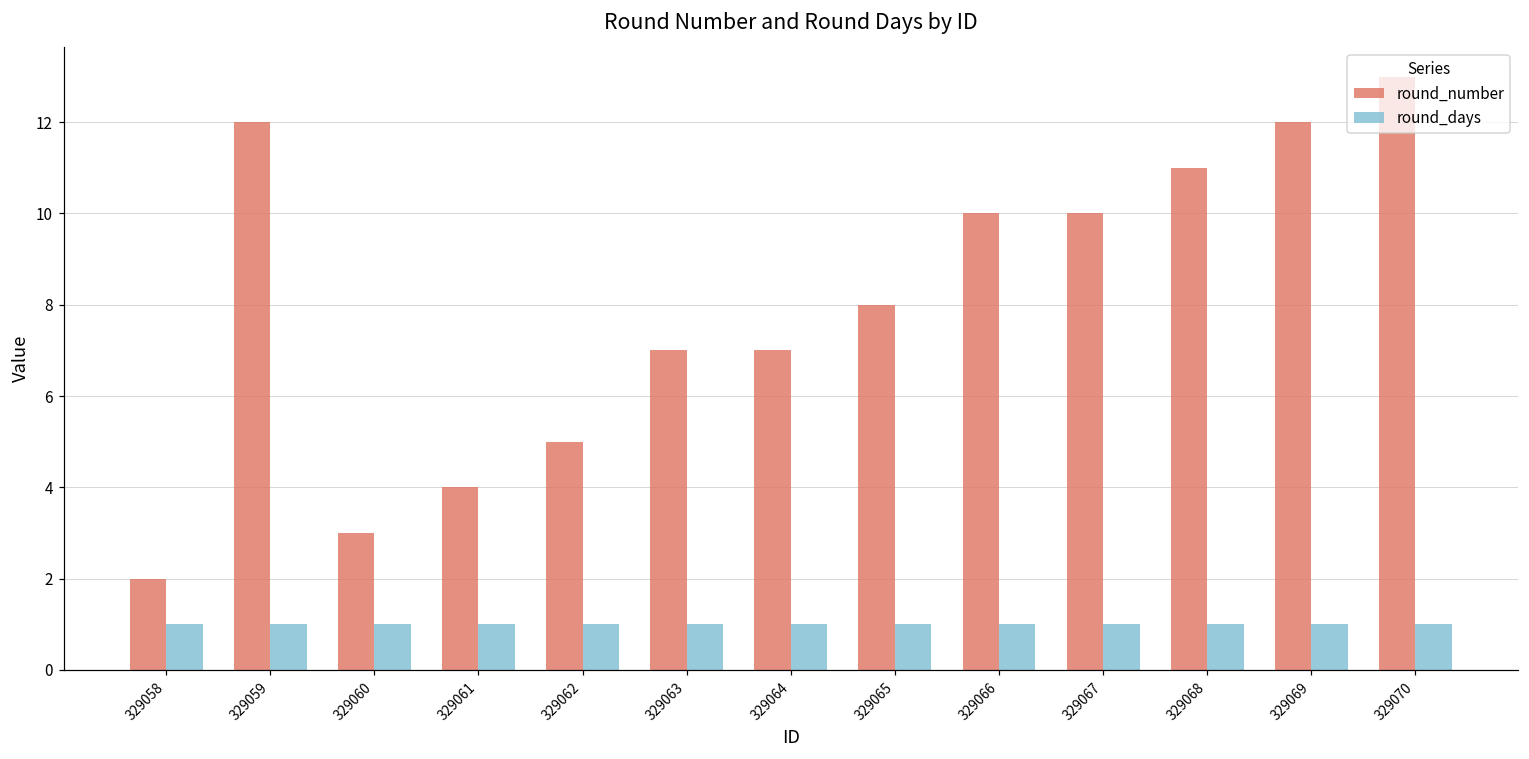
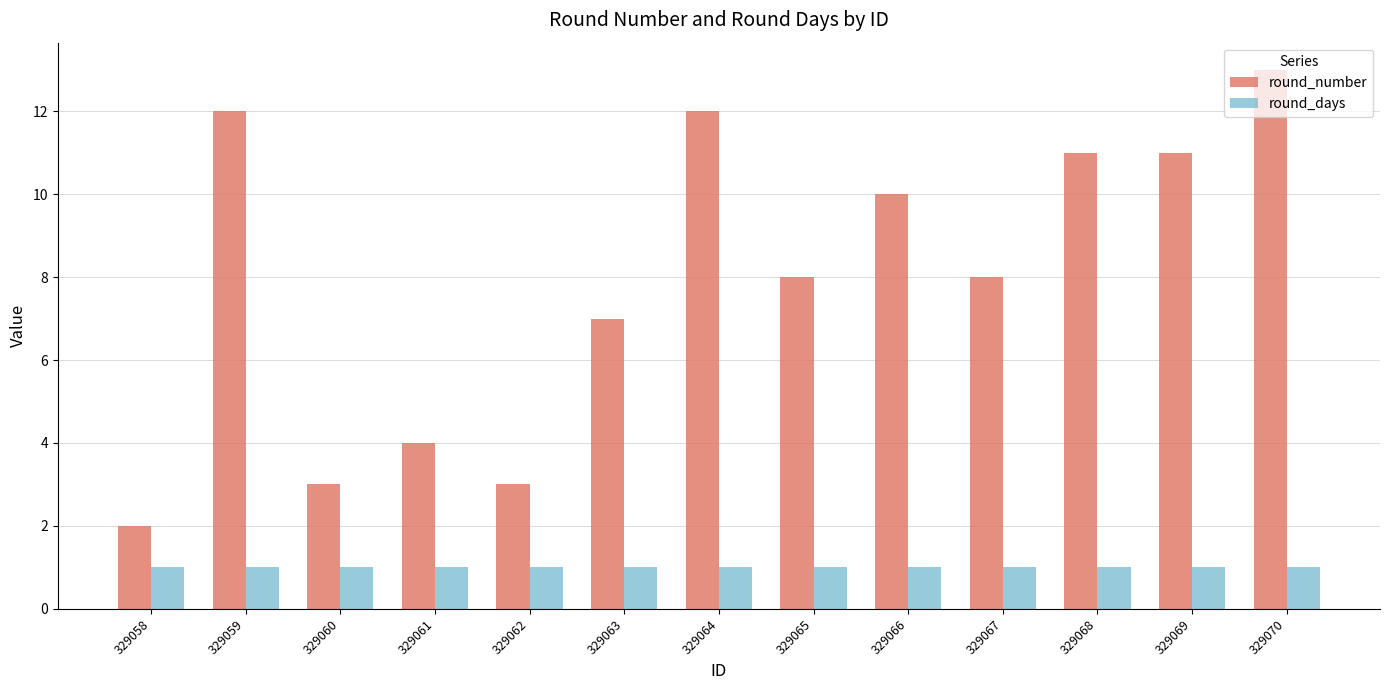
round_number, 329062: 5 -> 3
round_number, 329064: 7 -> 12
round_number, 329067: 10 -> 8
round_number, 329069: 12 -> 11
